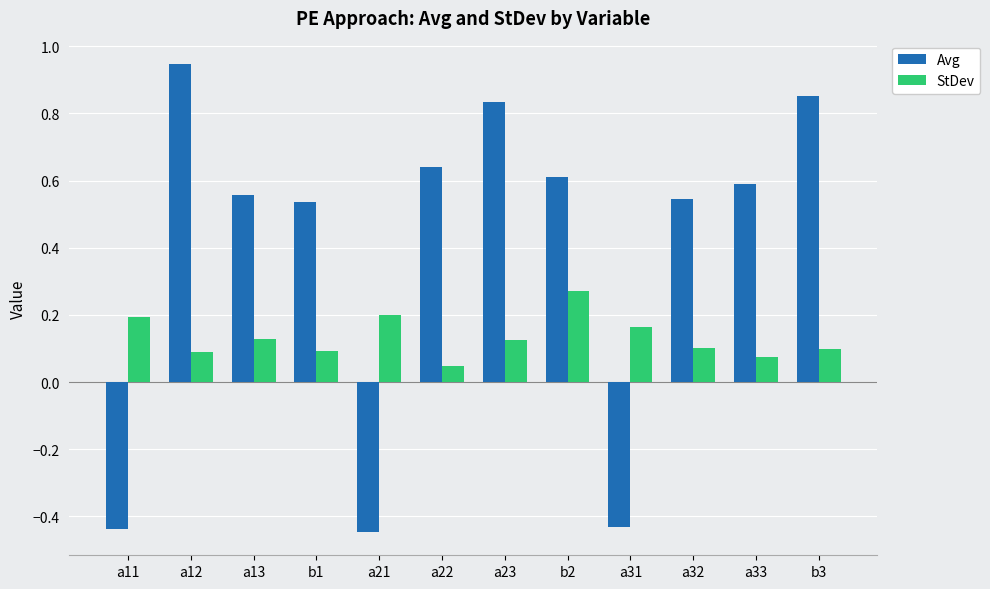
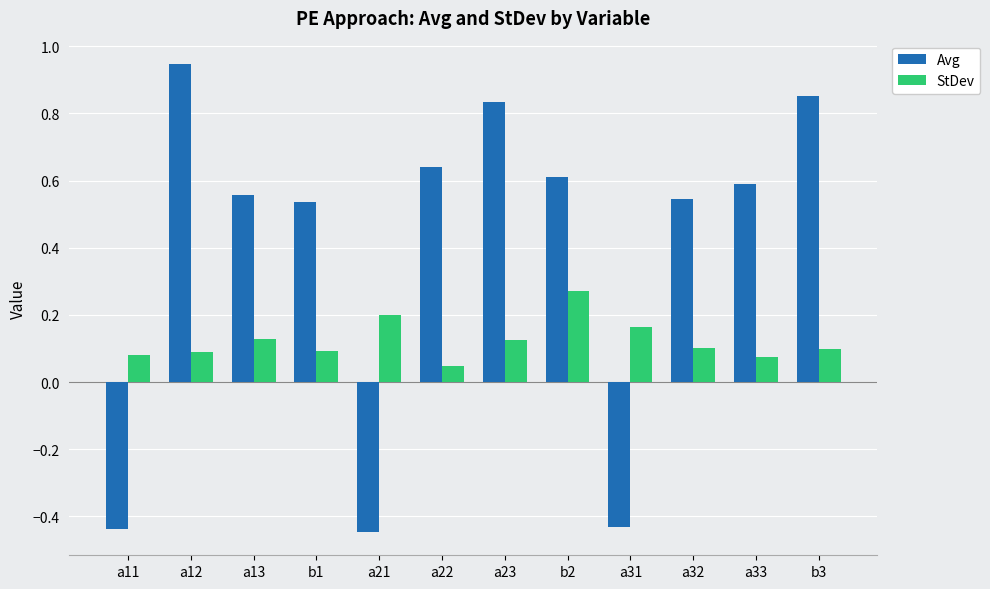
StDev, a11: 0.19 -> 0.08
